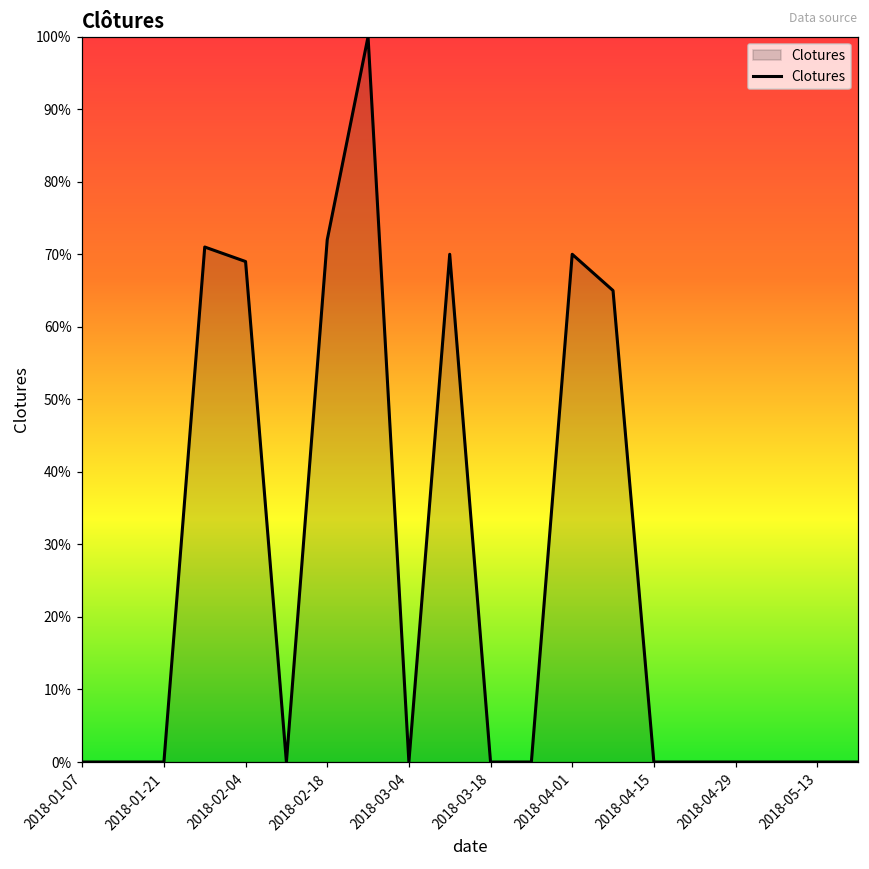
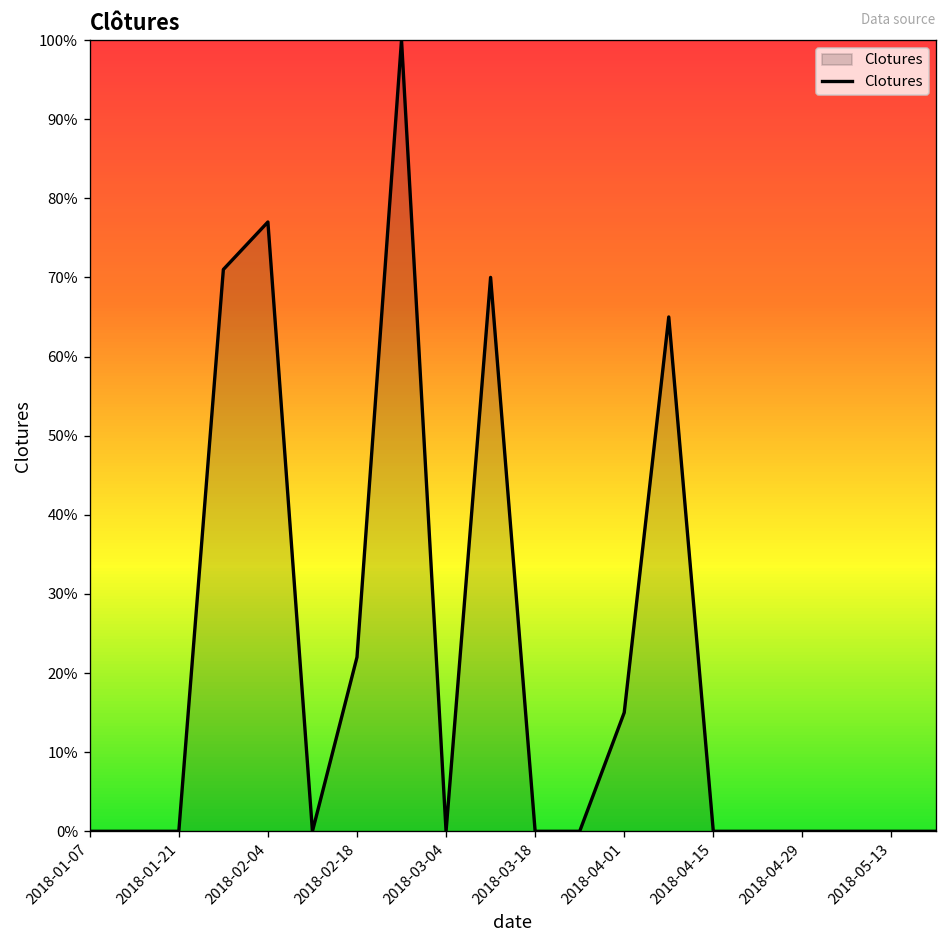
2018-02-04: 69% -> 77%
2018-02-18: 72% -> 22%
2018-04-01: 70% -> 15%
